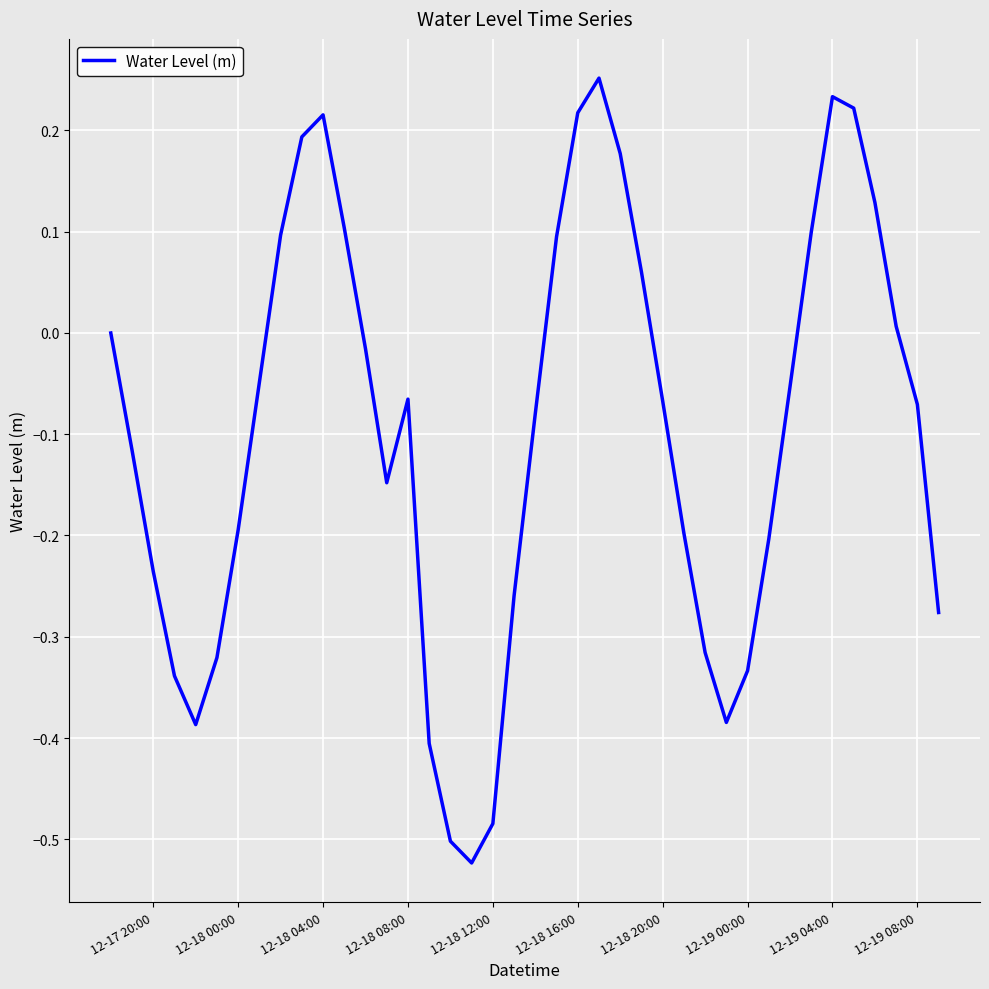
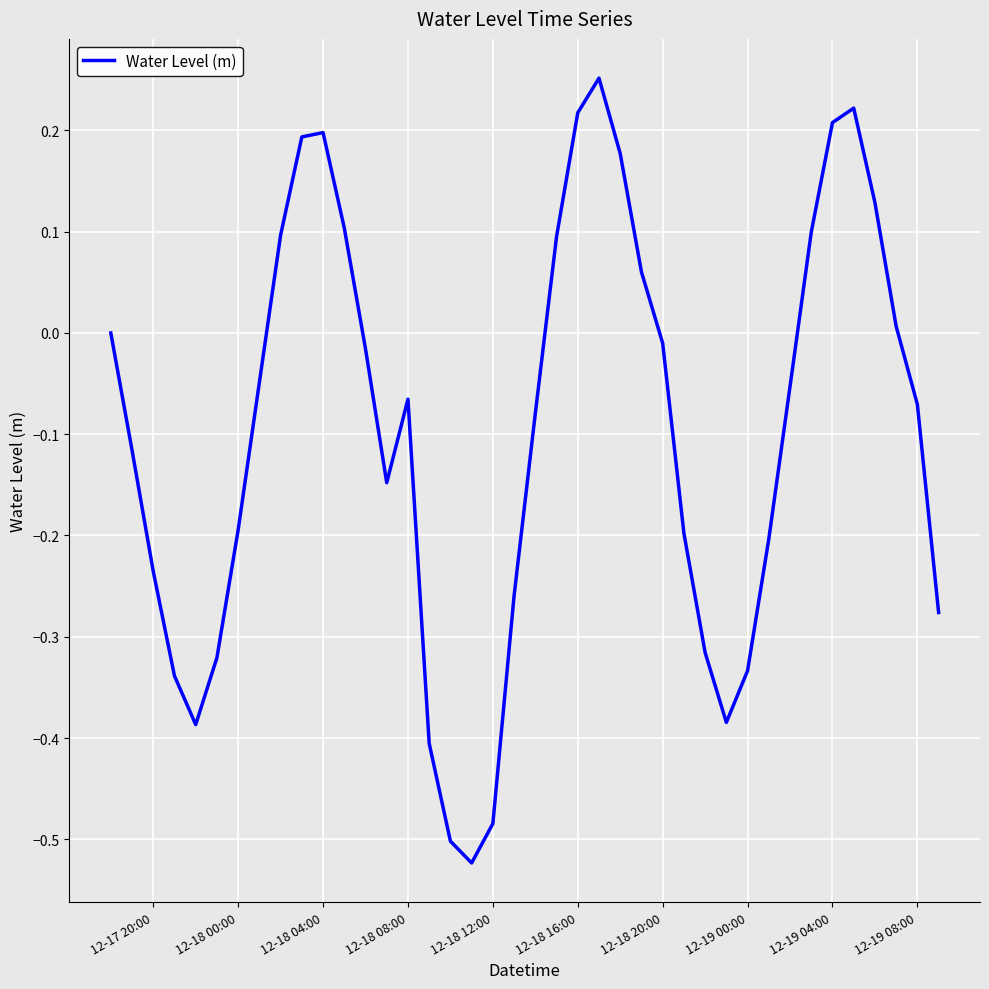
12-18 04:00: 0.215 -> 0.198
12-18 20:00: -0.067 -> -0.010
12-19 04:00: 0.233 -> 0.207
